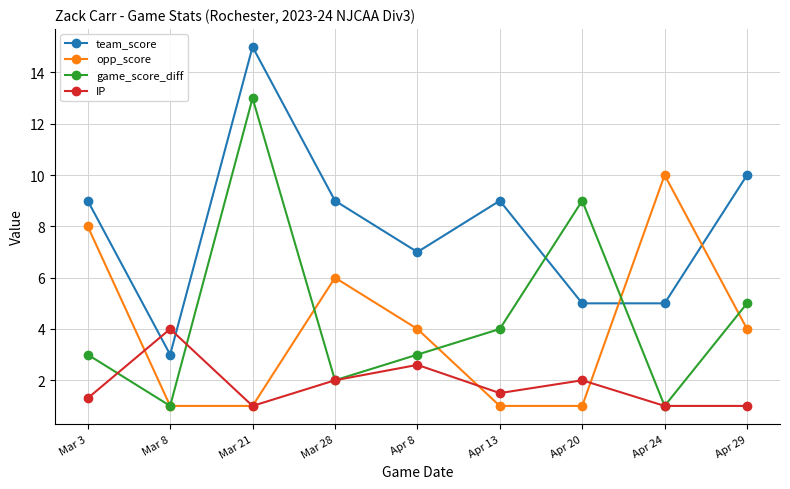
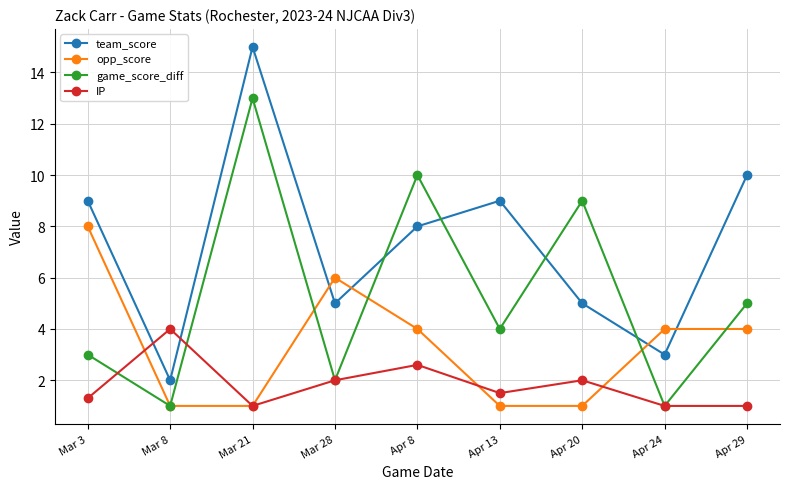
team_score, Mar 8: 3 -> 2
team_score, Mar 28: 9 -> 5
team_score, Apr 8: 7 -> 8
game_score_diff, Apr 8: 3 -> 10
team_score, Apr 24: 5 -> 3
opp_score, Apr 24: 10 -> 4
